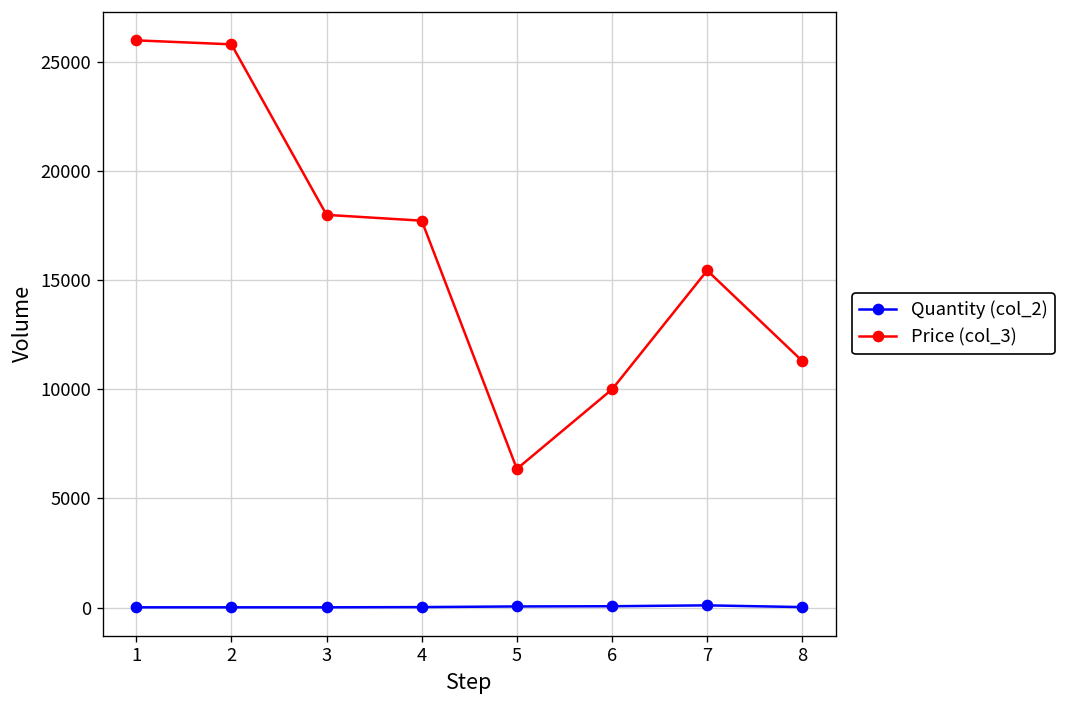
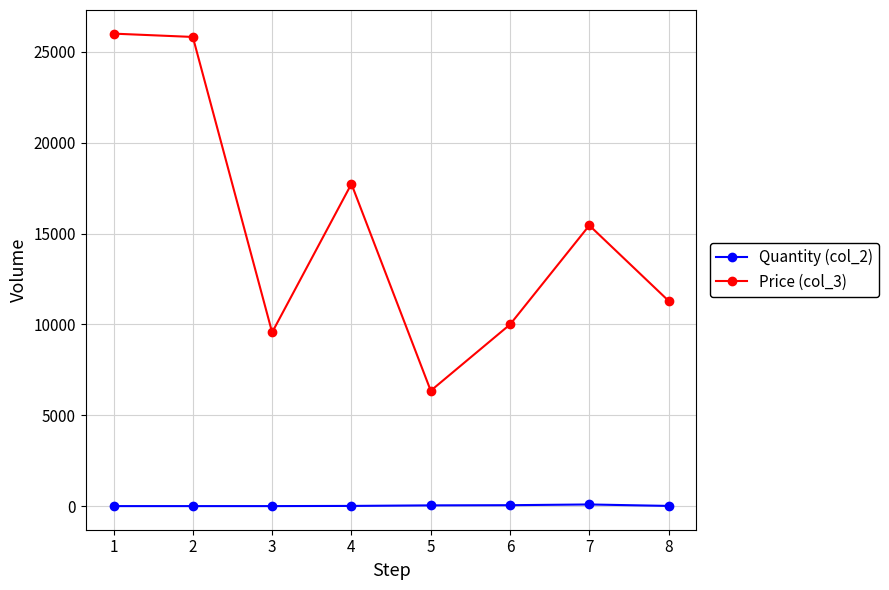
Price (col_3), 3: 18000 -> 9600
